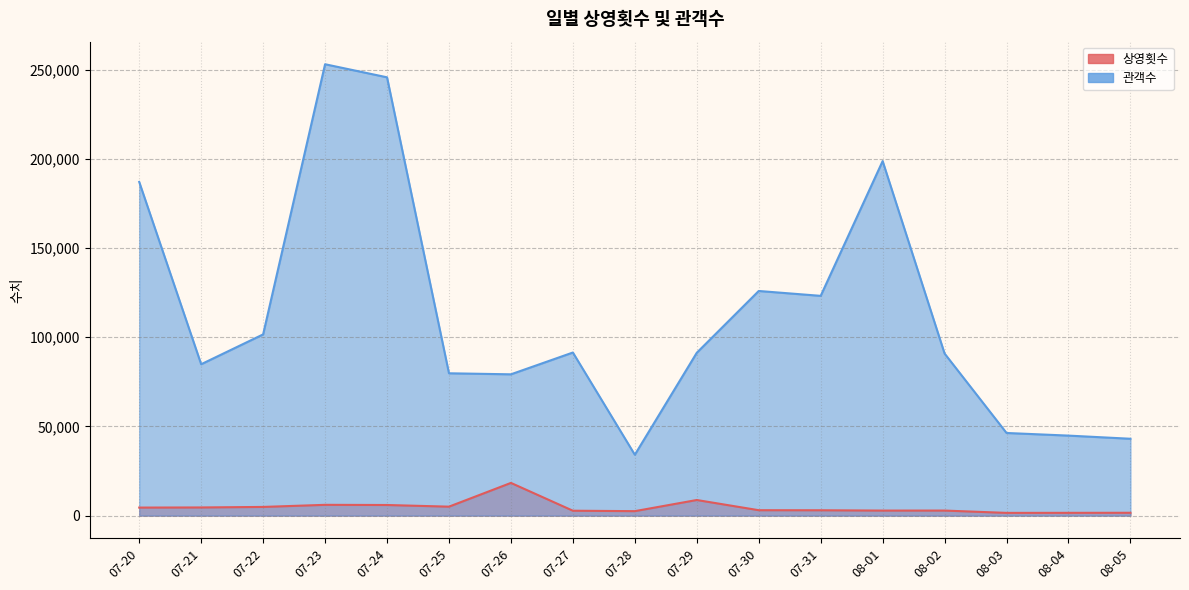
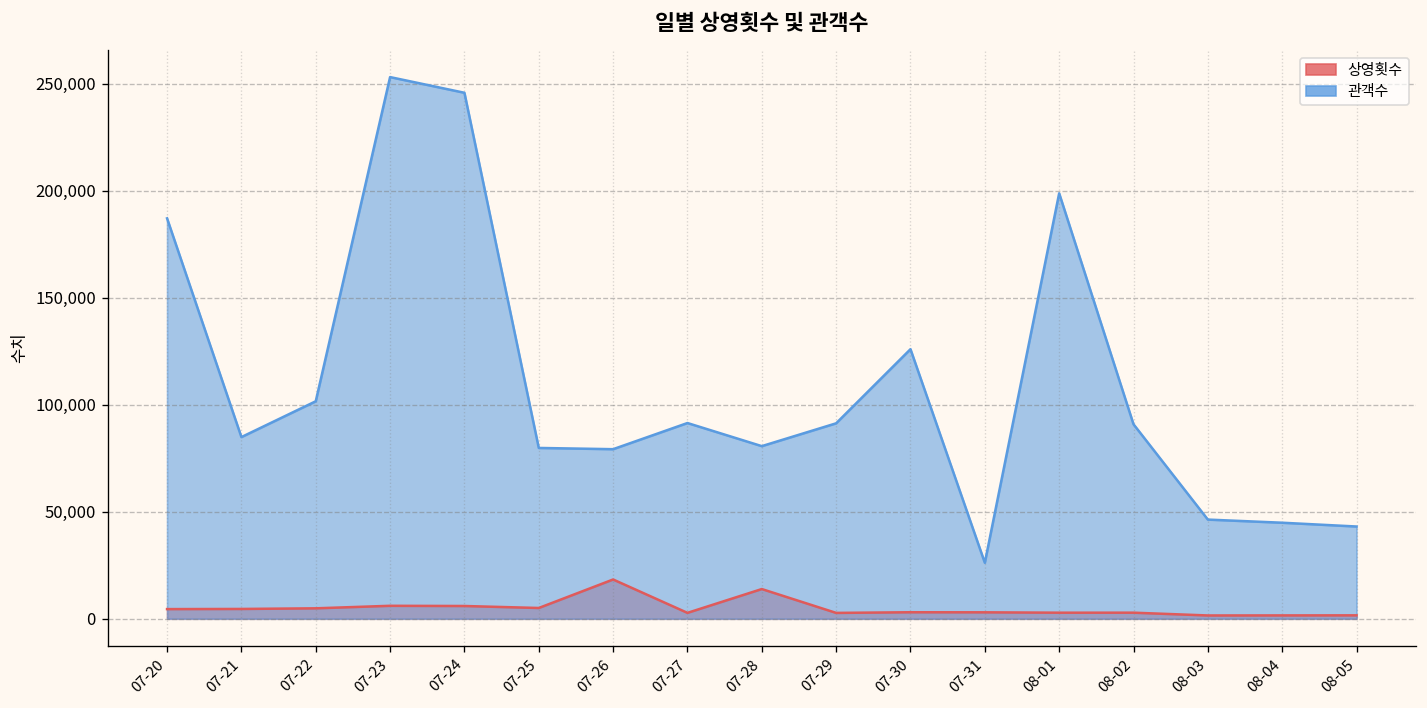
상영횟수, 07-28: 3,000 -> 14,000
관객수, 07-28: 34,000 -> 81,000
상영횟수, 07-29: 9,000 -> 3,000
관객수, 07-31: 123,000 -> 26,000
